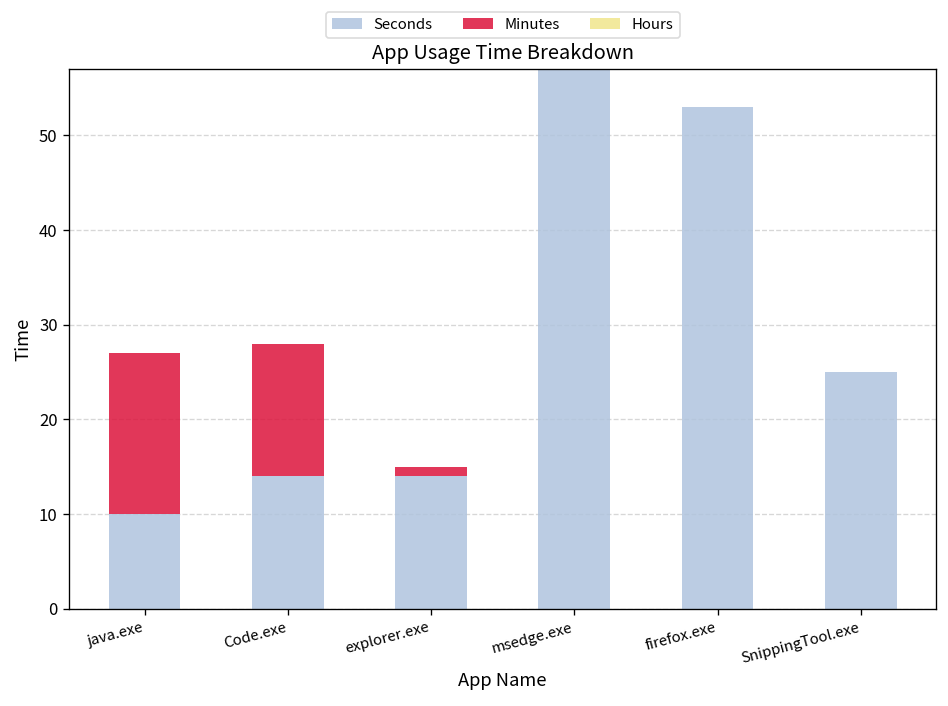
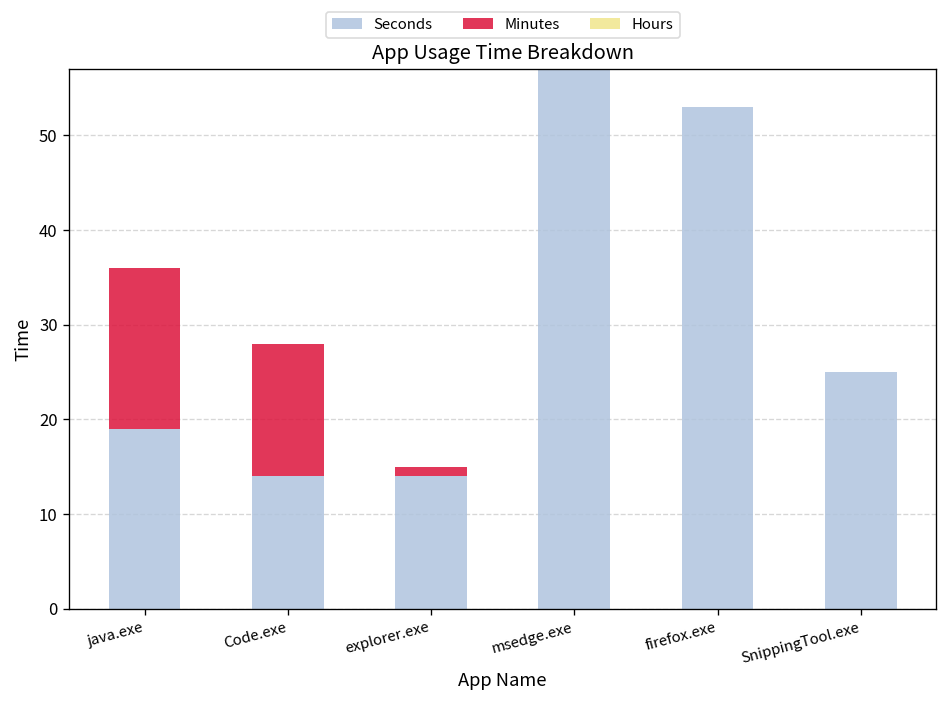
Seconds, java.exe: 10 -> 19
